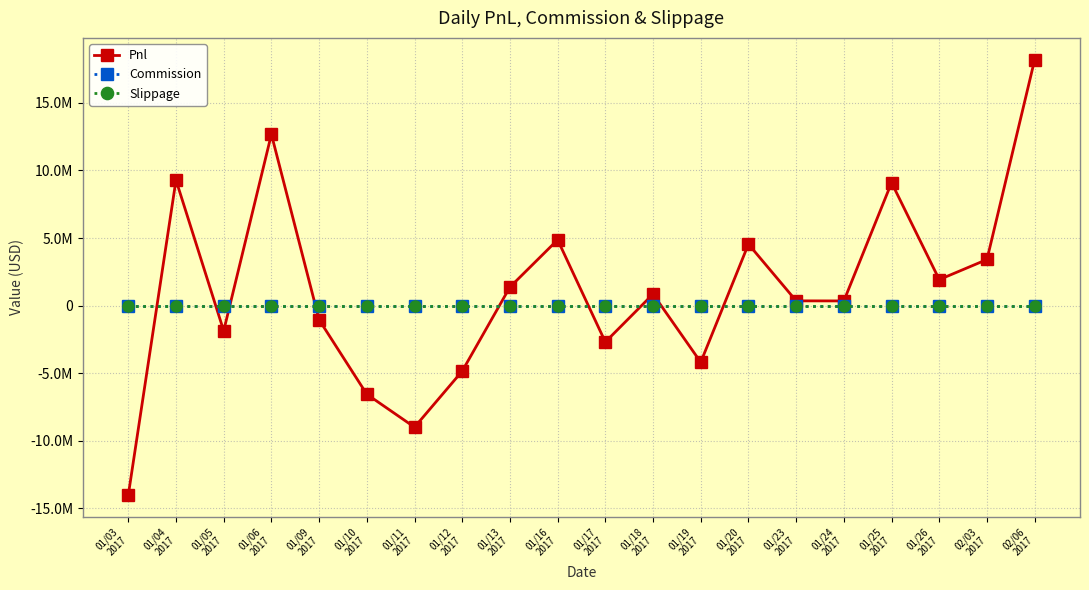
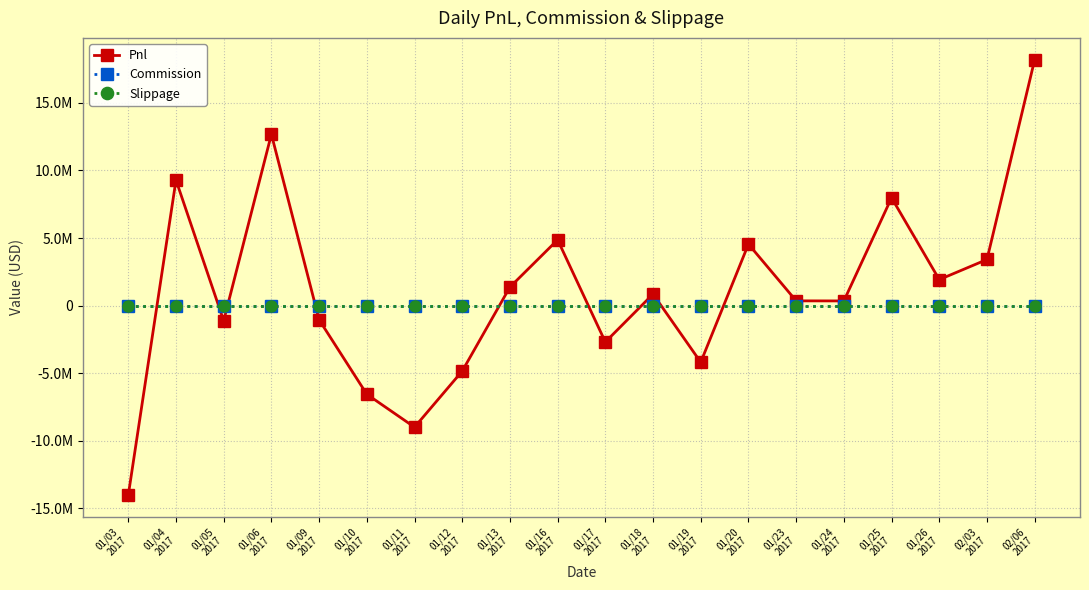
Pnl, 01/05 2017: -1900000 -> -1100000
Pnl, 01/25 2017: 9100000 -> 8000000
